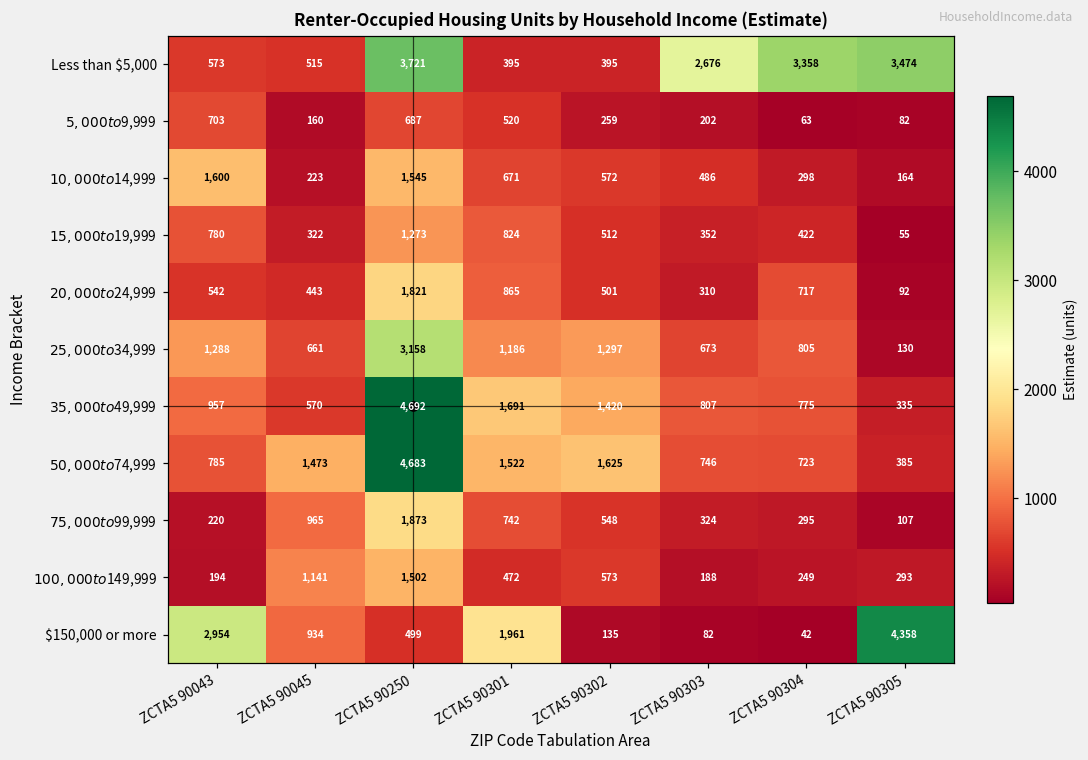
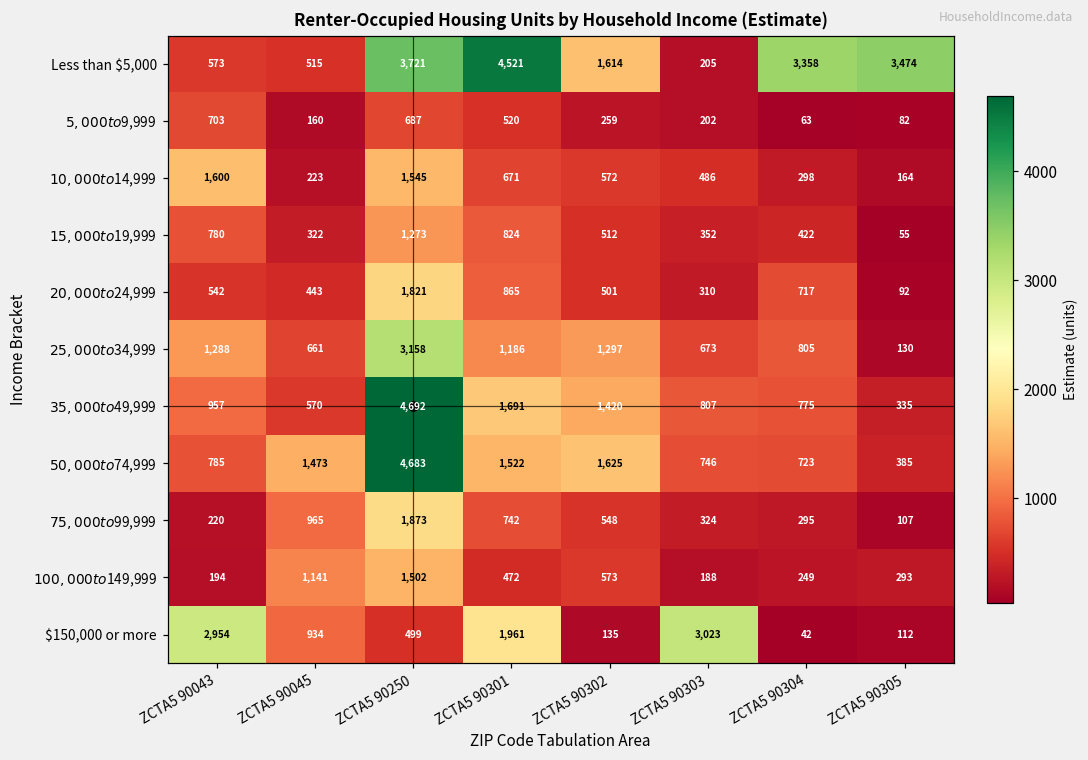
Less than $5,000, ZCTA5 90301: 395 -> 4,521
Less than $5,000, ZCTA5 90302: 395 -> 1,614
Less than $5,000, ZCTA5 90303: 2,676 -> 205
$150,000 or more, ZCTA5 90303: 82 -> 3,023
$150,000 or more, ZCTA5 90305: 4,358 -> 112
